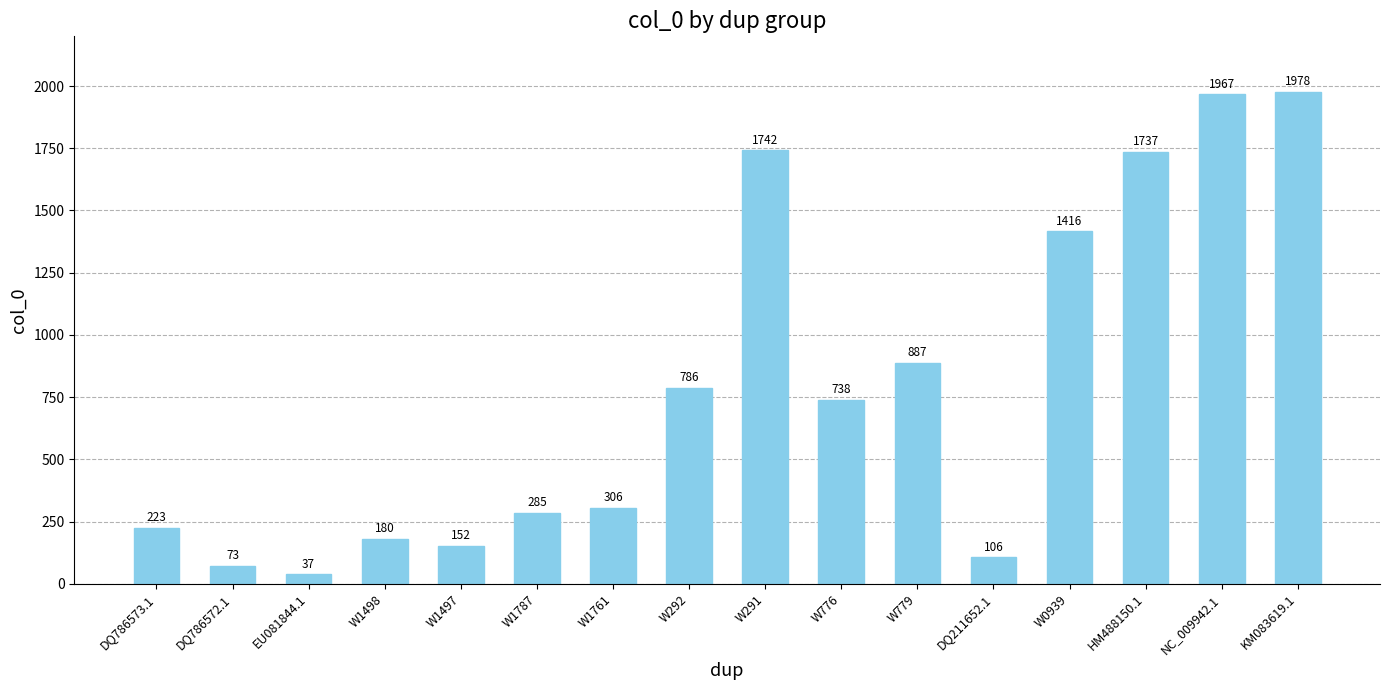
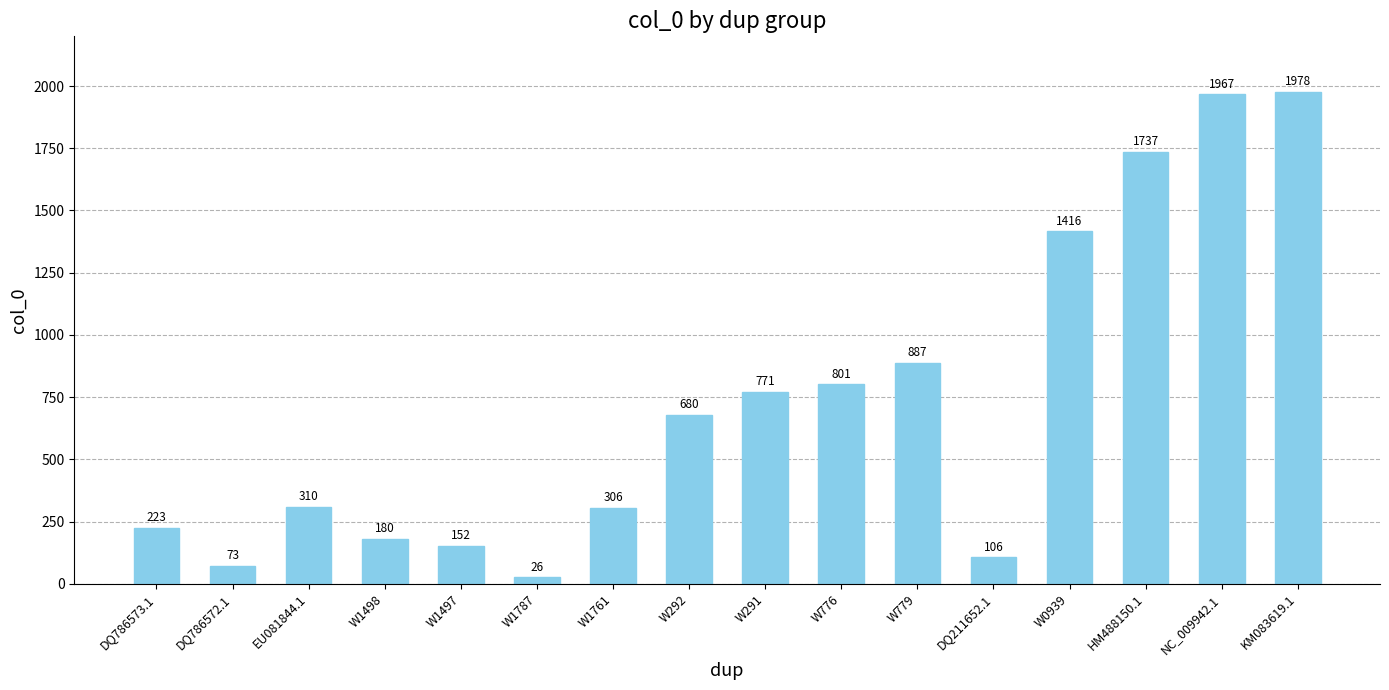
EU081844.1: 37 -> 310
W1787: 285 -> 26
W292: 786 -> 680
W291: 1742 -> 771
W776: 738 -> 801
